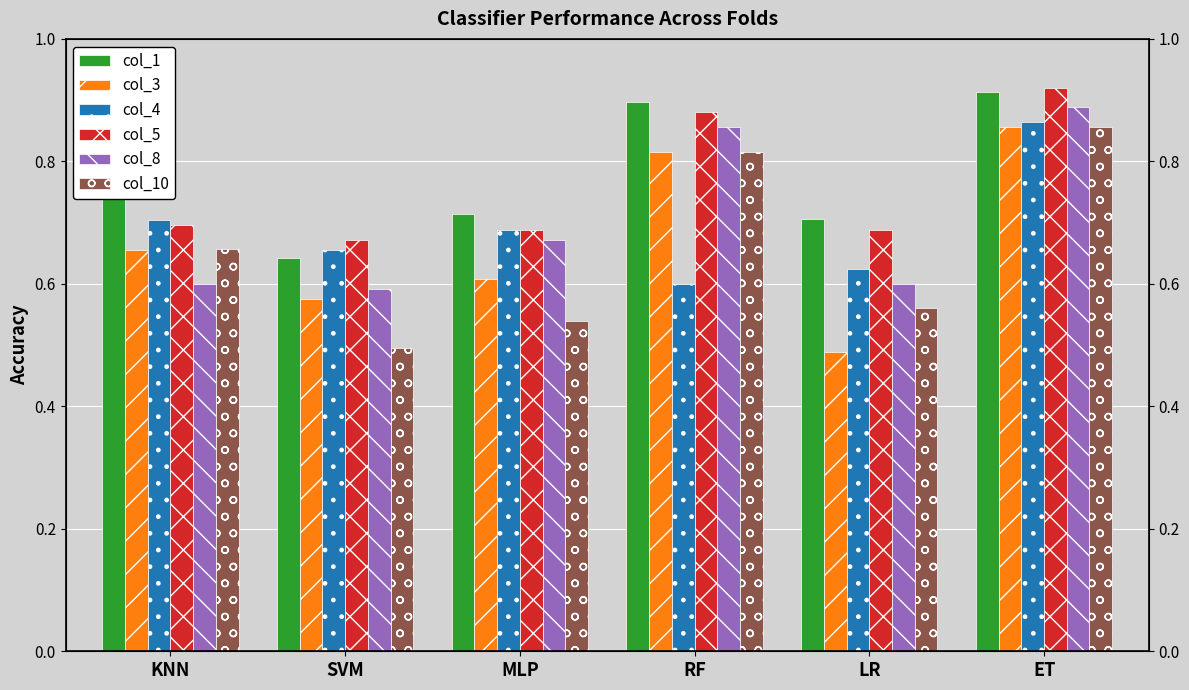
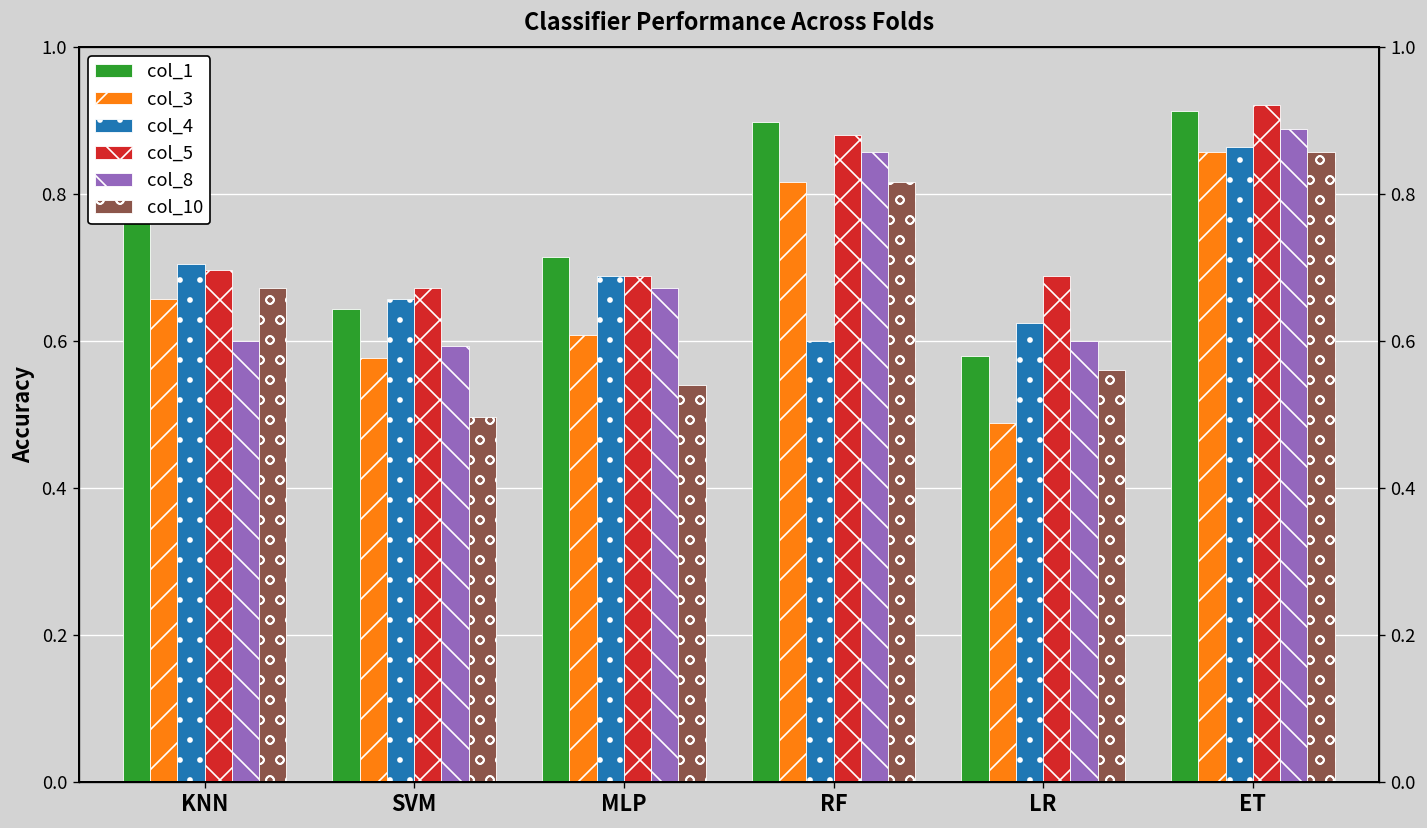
col_10, KNN: 0.66 -> 0.67
col_1, LR: 0.71 -> 0.58
